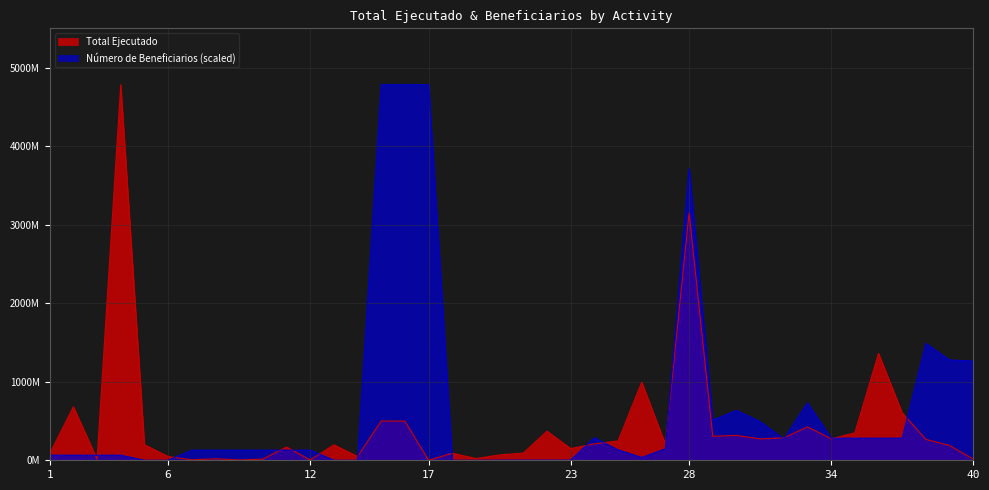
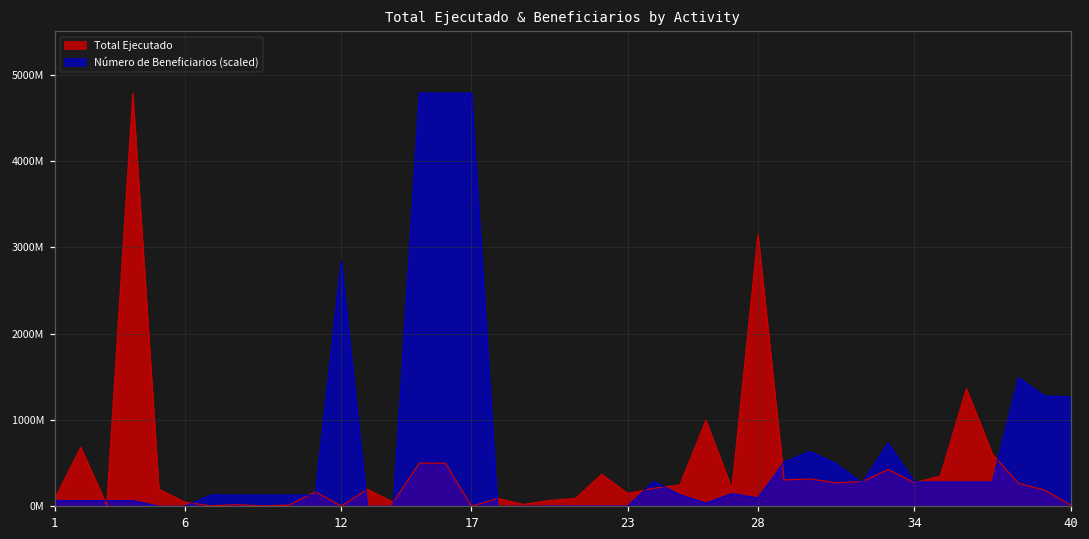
Número de Beneficiarios (scaled), 12: 100000000 -> 2800000000
Número de Beneficiarios (scaled), 28: 3700000000 -> 100000000
